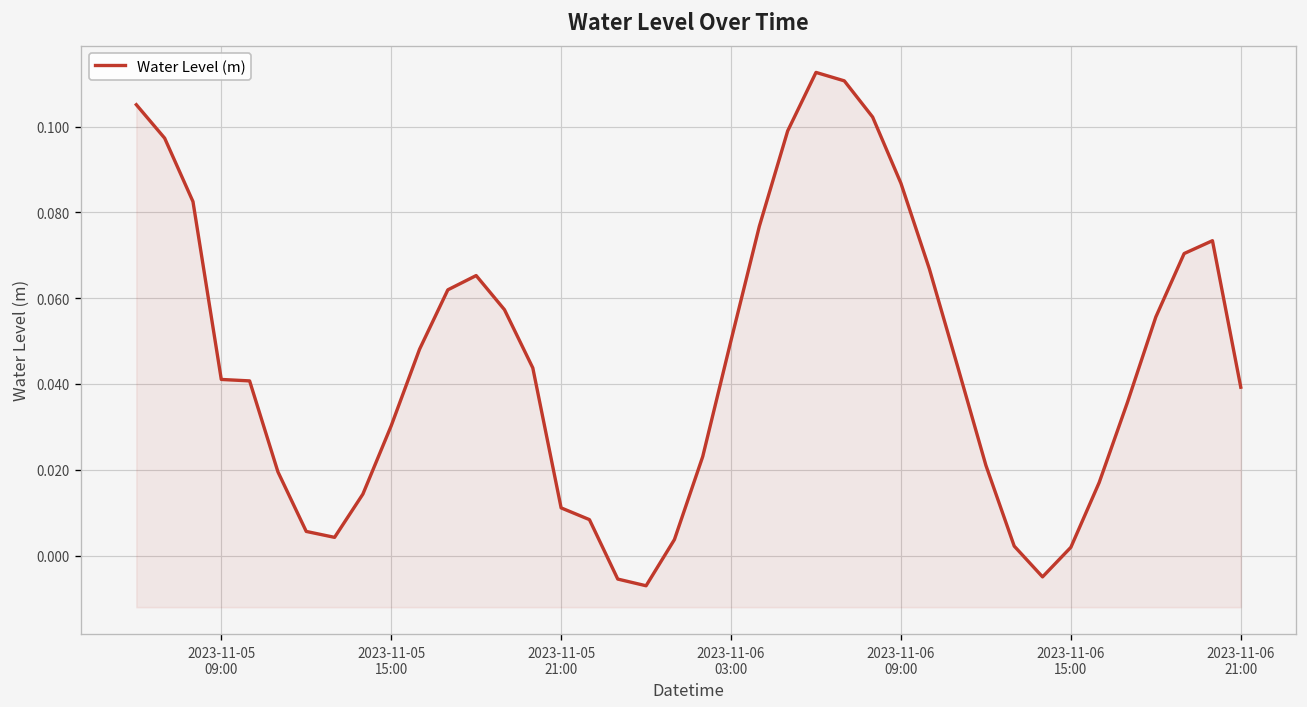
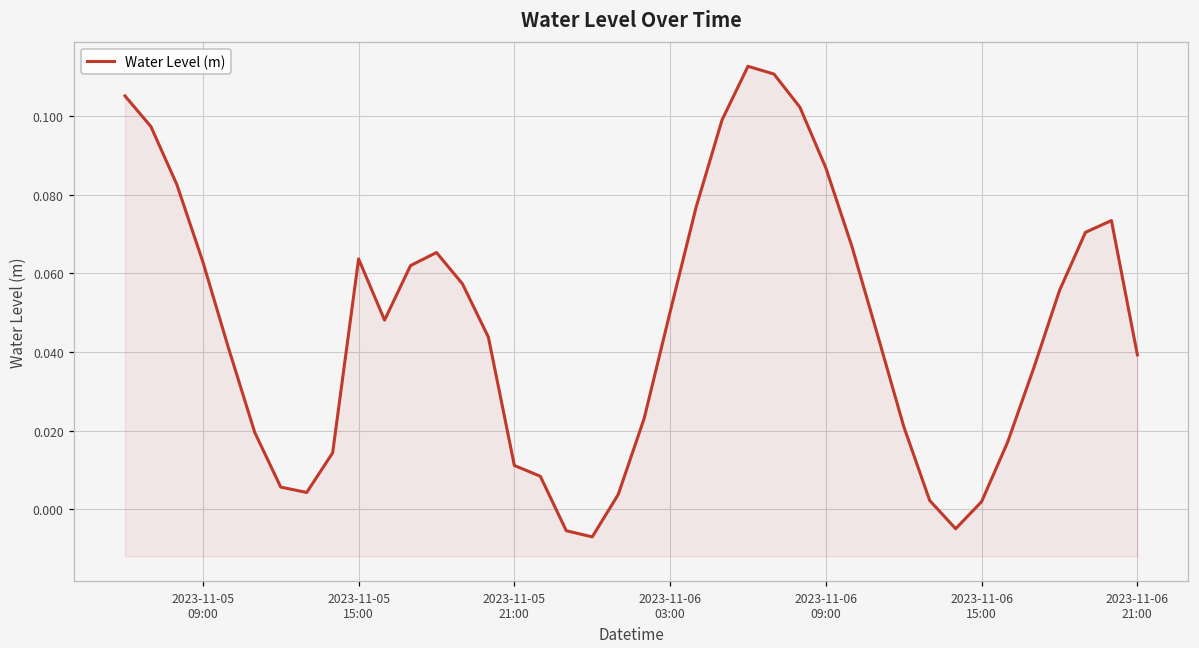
2023-11-05 09:00: 0.041 -> 0.063
2023-11-05 15:00: 0.030 -> 0.064
